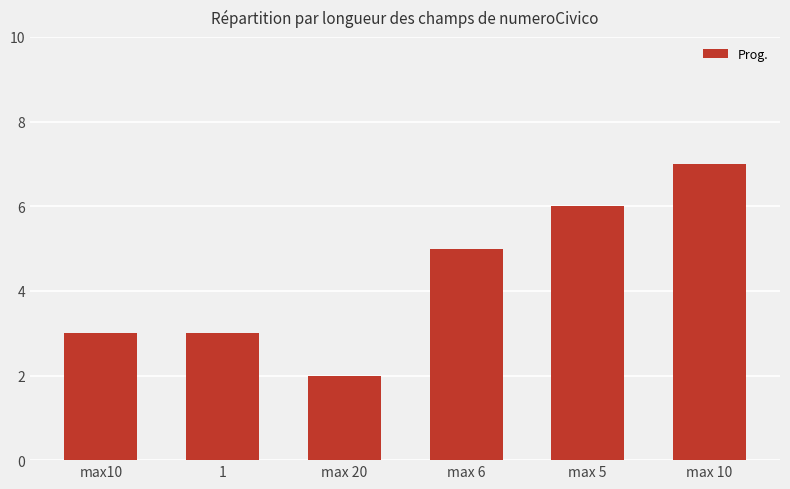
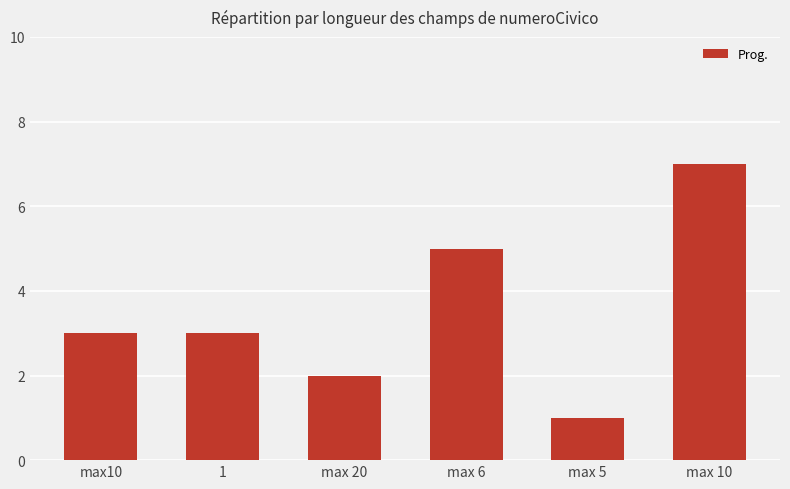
max 5: 6 -> 1
